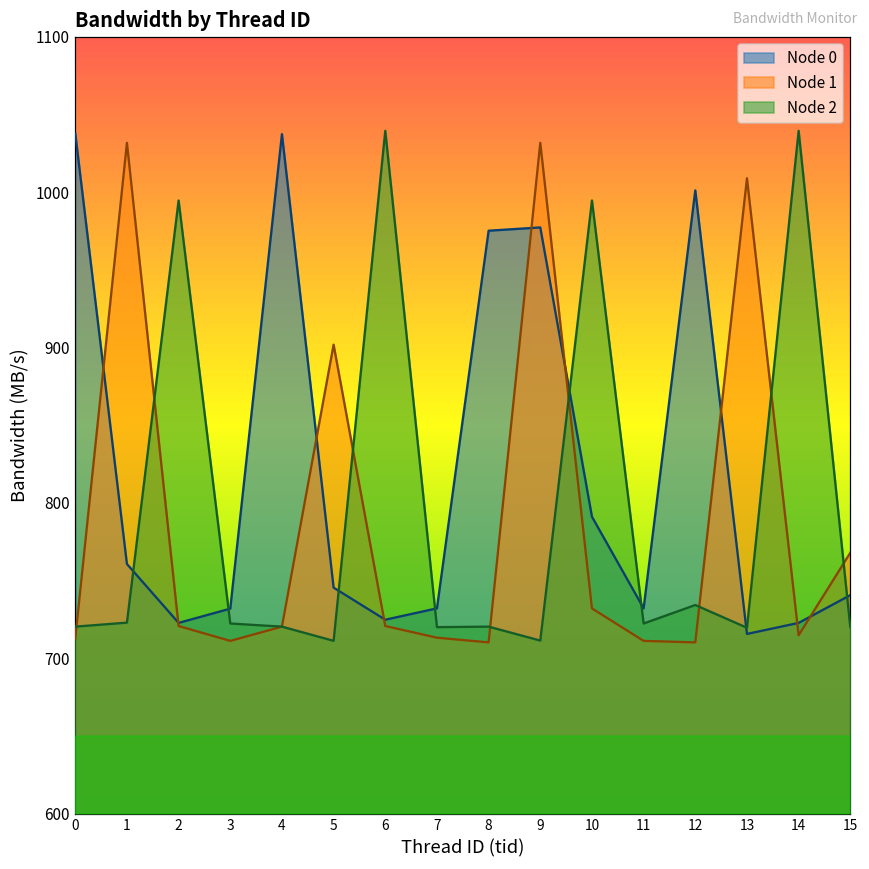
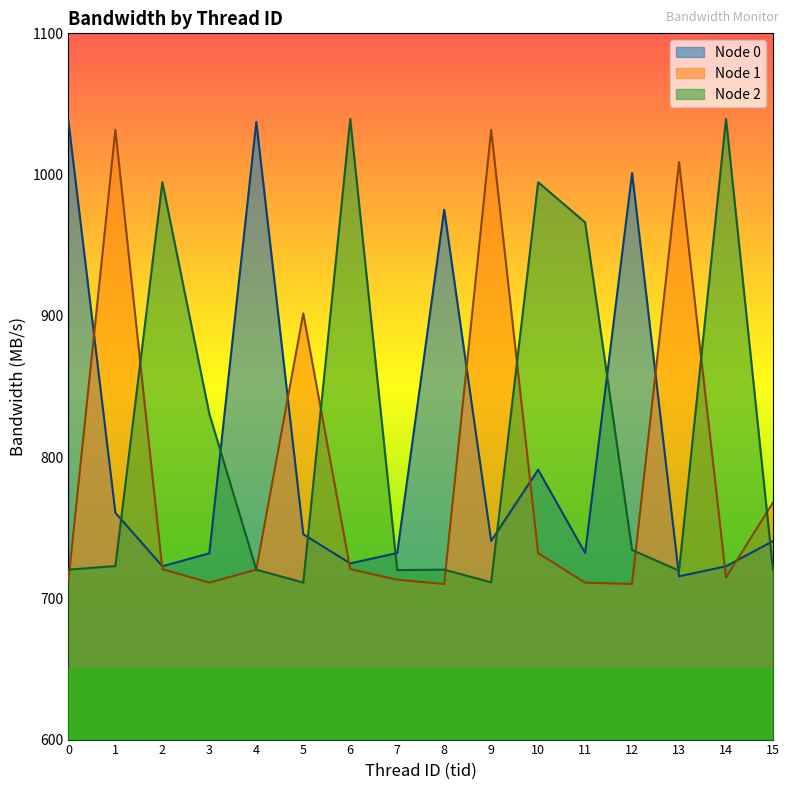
Node 2, 3: 722 -> 831
Node 0, 9: 977 -> 741
Node 2, 11: 722 -> 966
